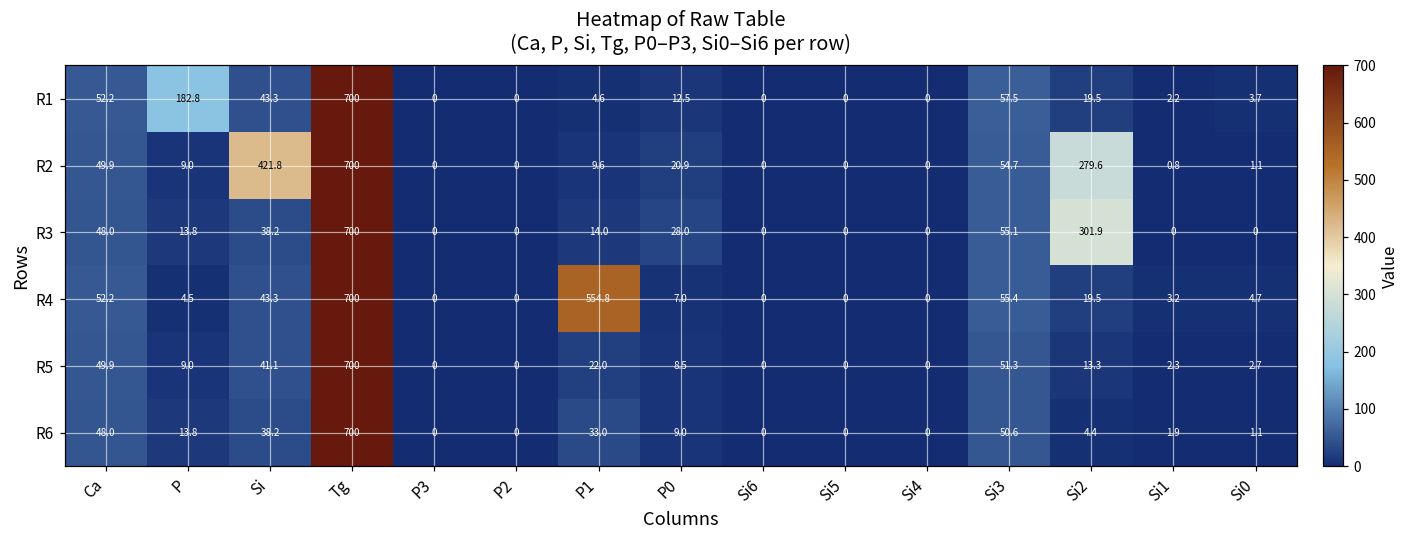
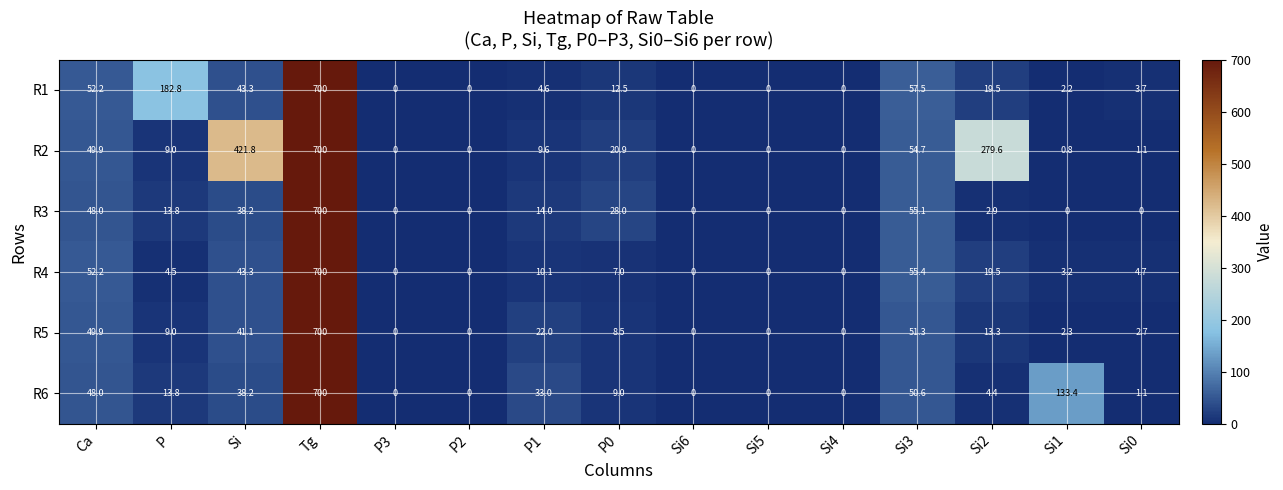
R3, Si2: 301.9 -> 2.9
R4, P1: 554.8 -> 10.1
R6, Si1: 1.9 -> 133.4
